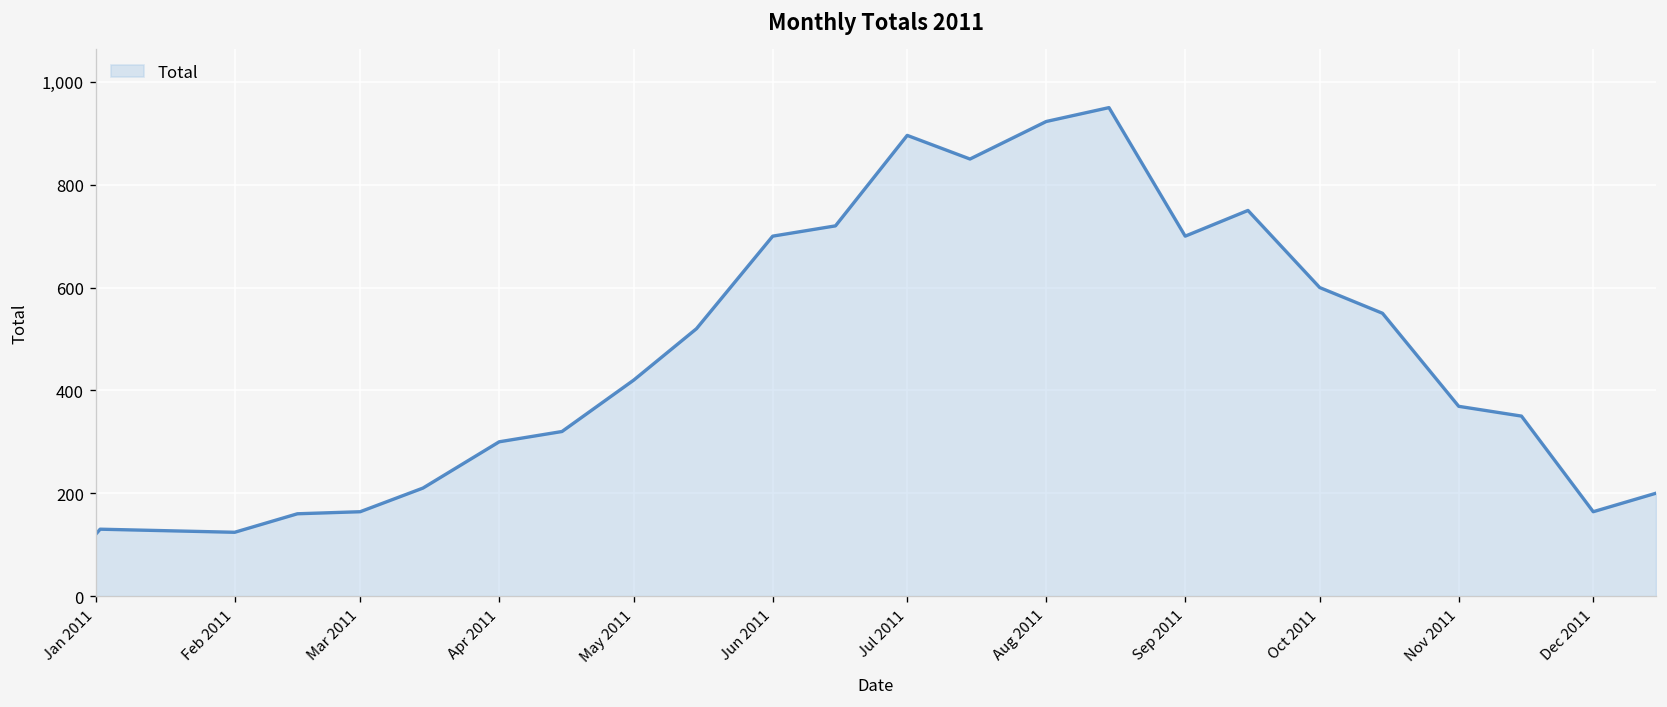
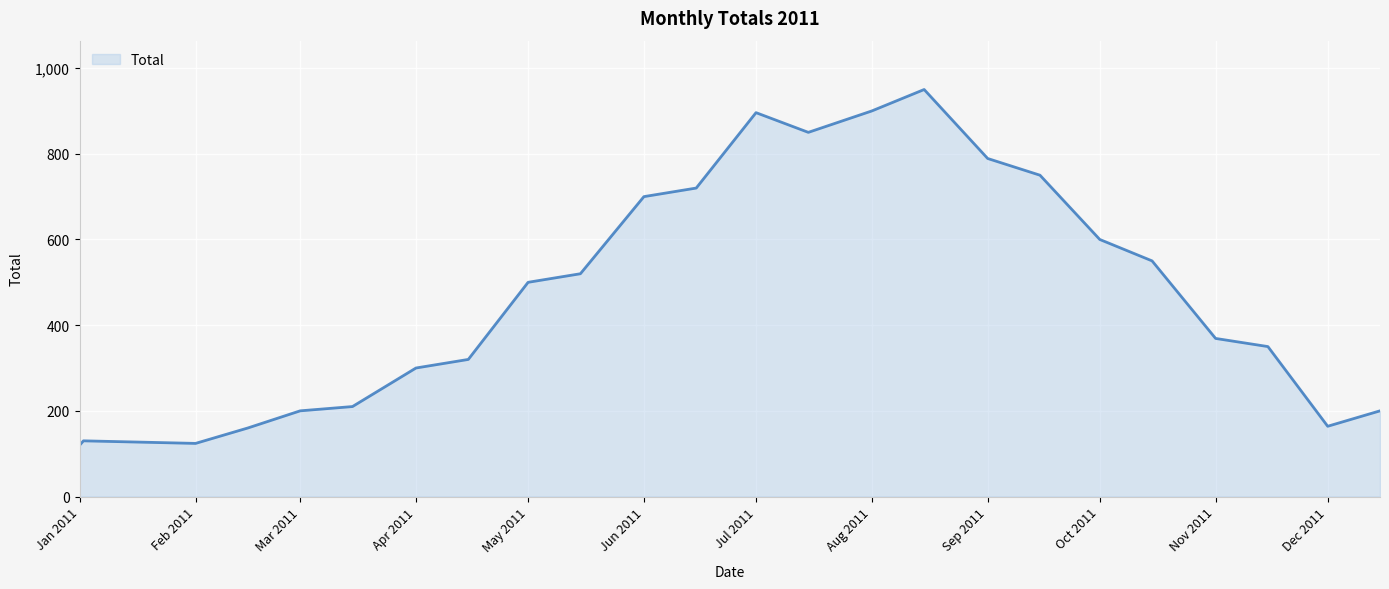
Mar 2011: 160 -> 200
May 2011: 420 -> 500
Aug 2011: 920 -> 900
Sep 2011: 700 -> 790
